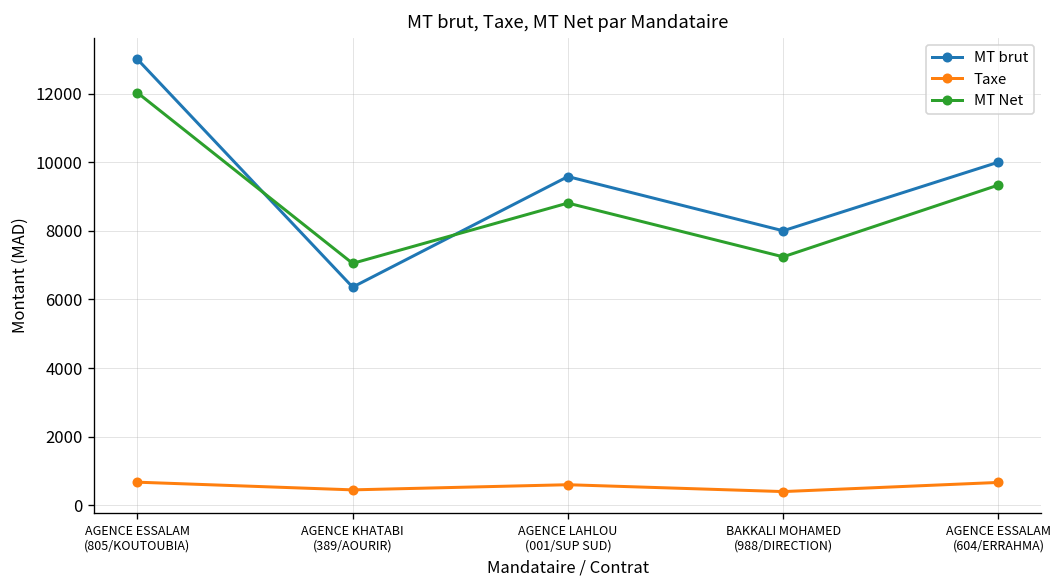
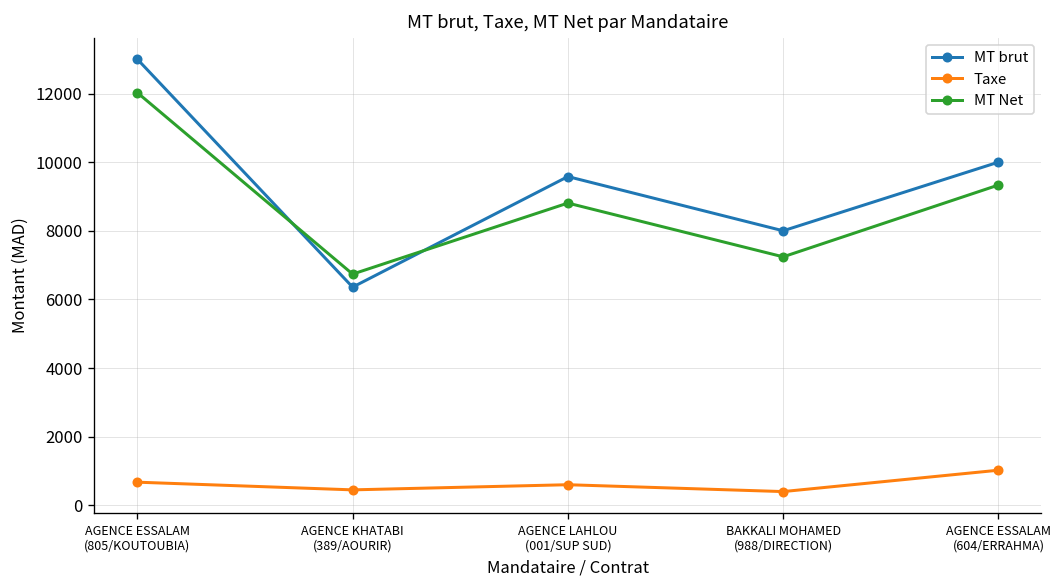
MT Net, AGENCE KHATABI (389/AOURIR): 7100 -> 6700
Taxe, AGENCE ESSALAM (604/ERRAHMA): 700 -> 1000
